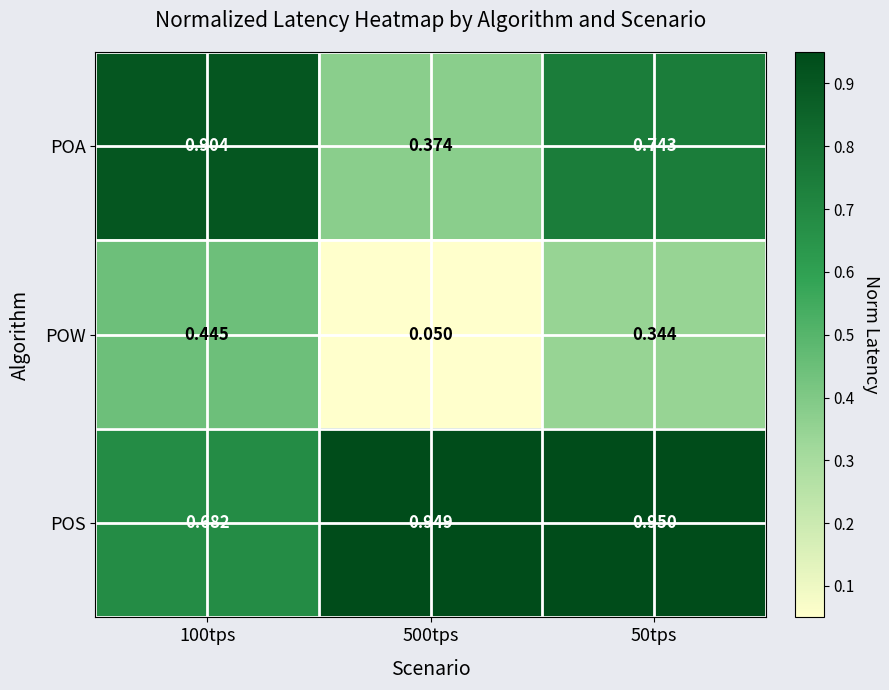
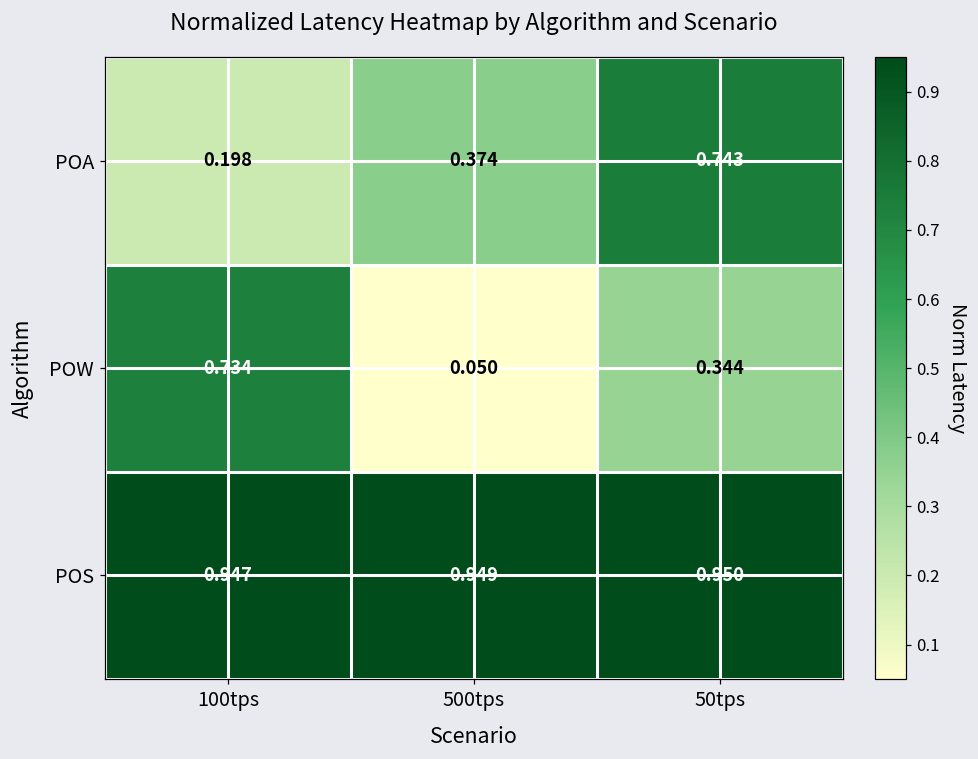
POA, 100tps: 0.904 -> 0.198
POW, 100tps: 0.445 -> 0.734
POS, 100tps: 0.682 -> 0.947
